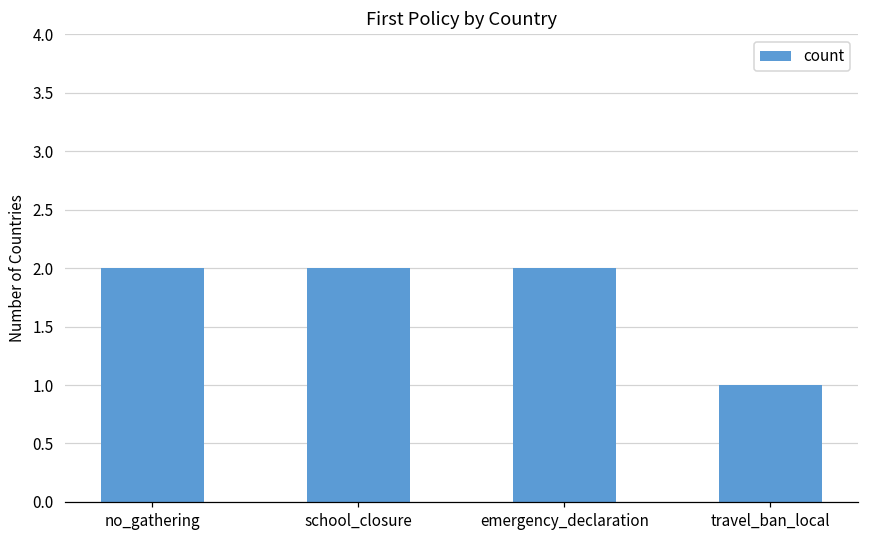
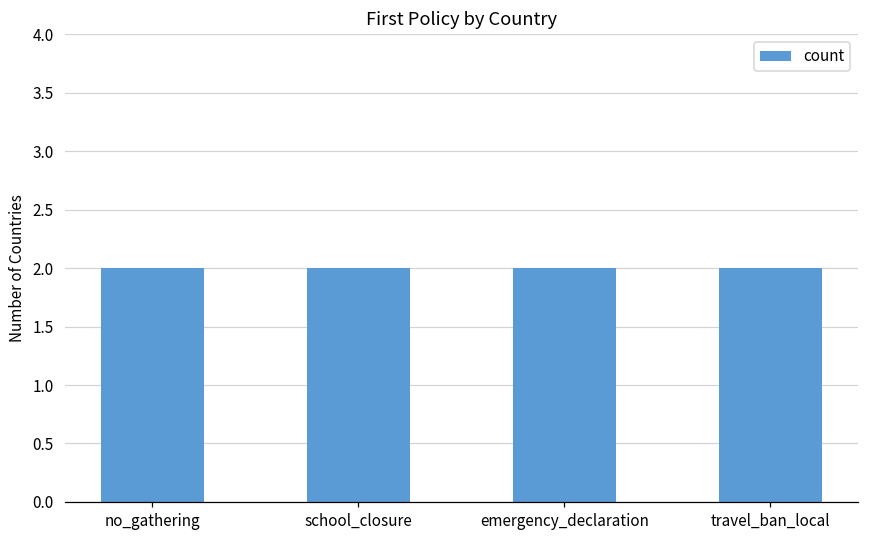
travel_ban_local: 1 -> 2
